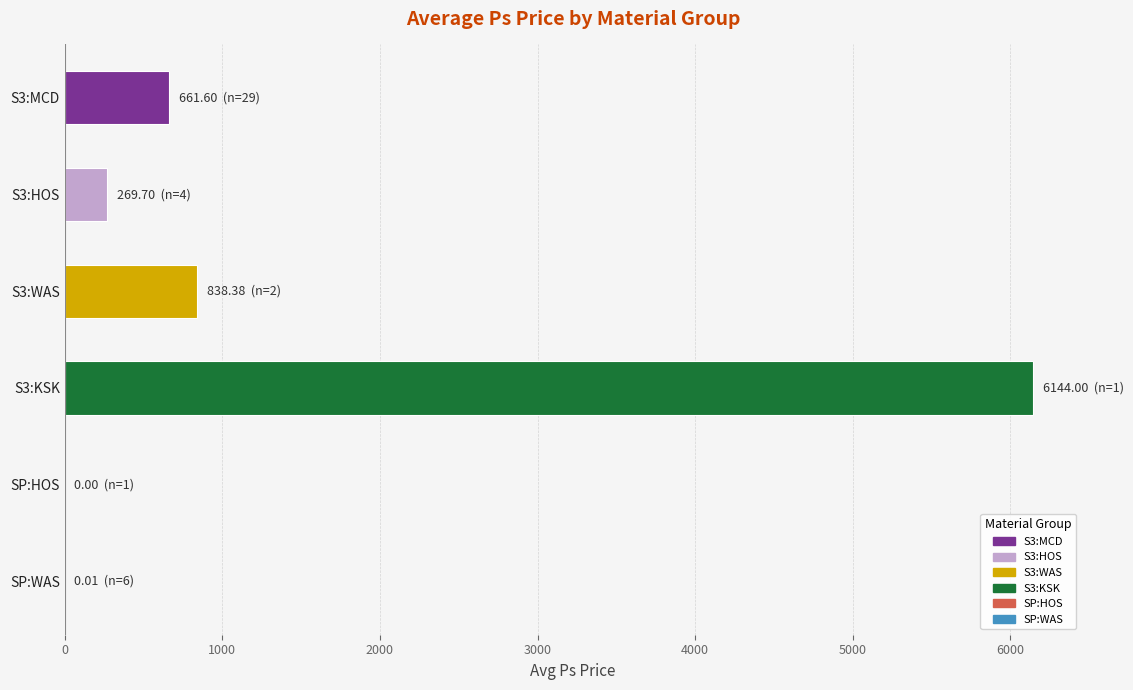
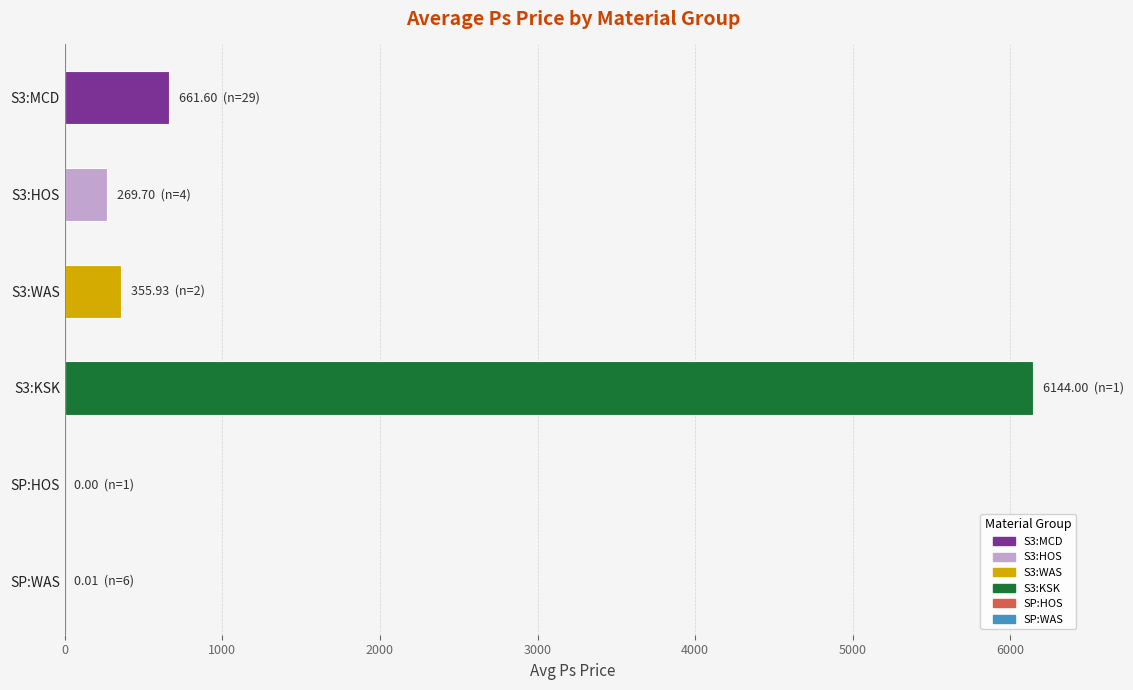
S3:WAS: 838.38 -> 355.93
